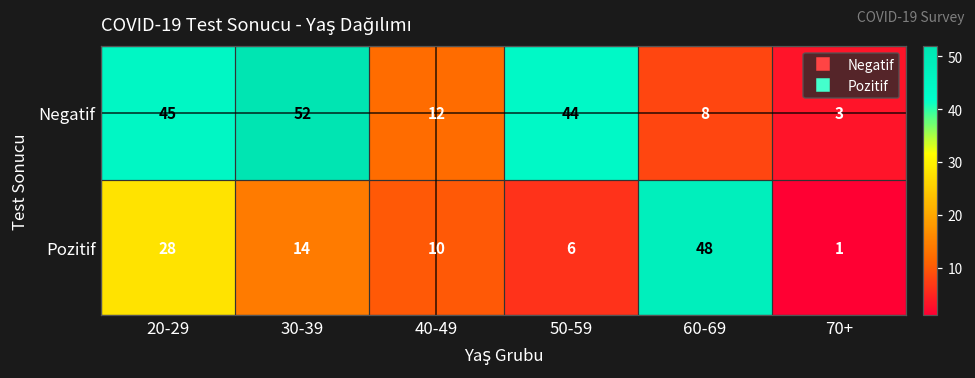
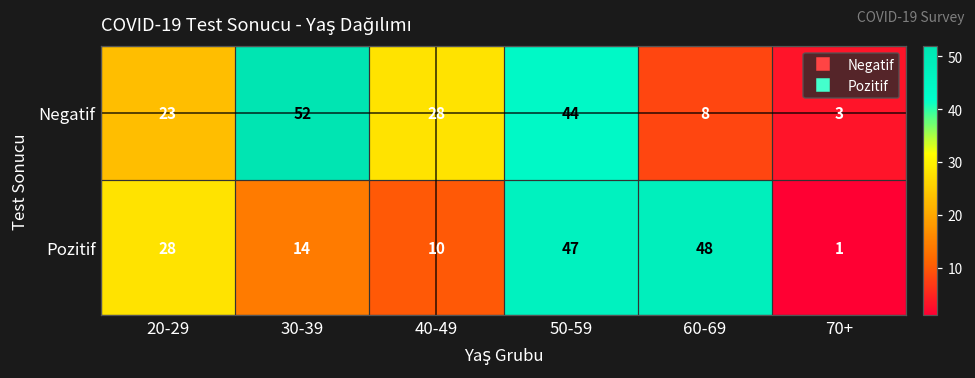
Negatif, 20-29: 45 -> 23
Negatif, 40-49: 12 -> 28
Pozitif, 50-59: 6 -> 47
